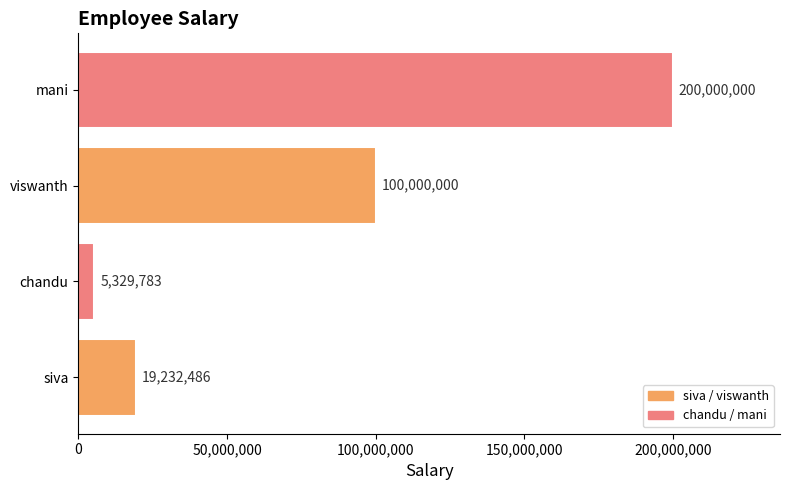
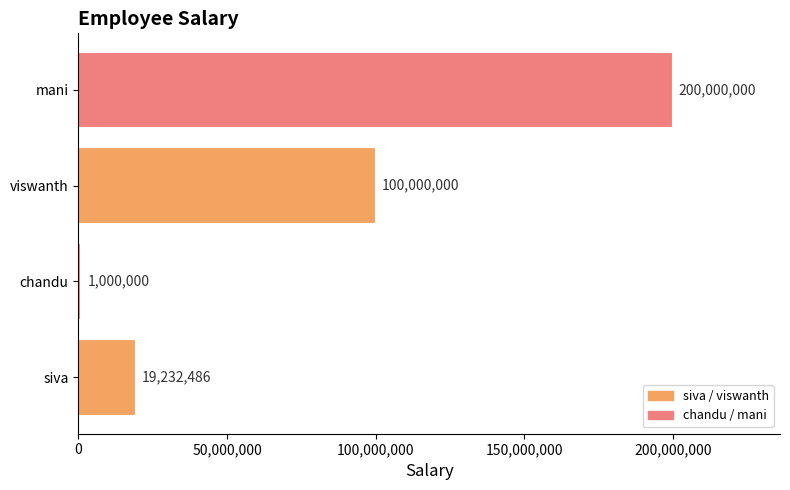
chandu: 5,329,783 -> 1,000,000
